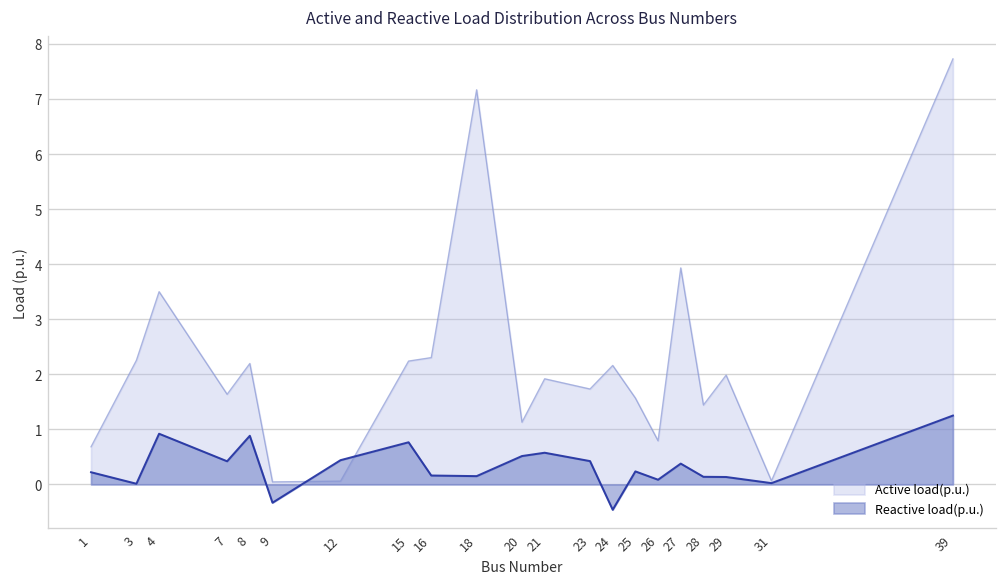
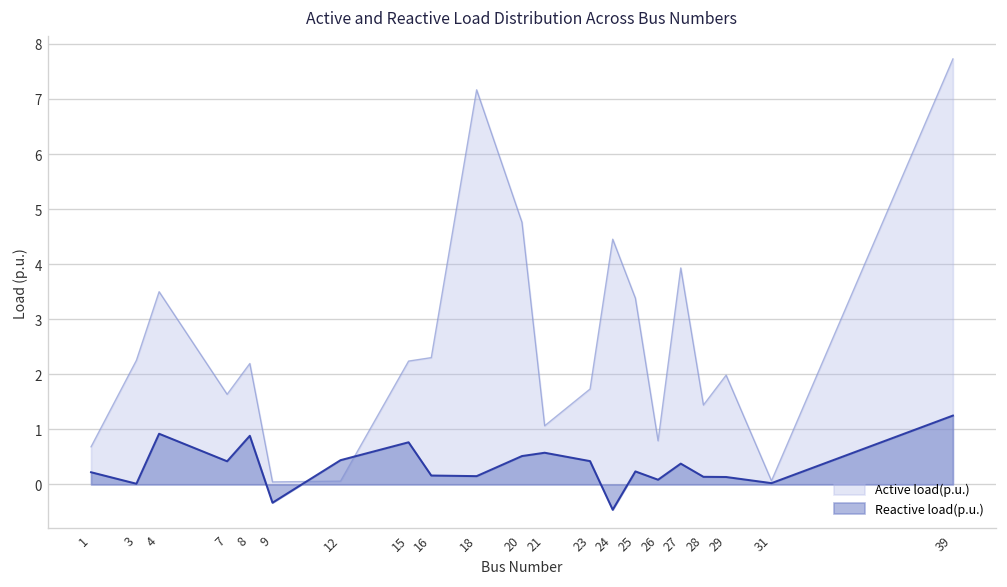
Active load(p.u.), 20: 1.1 -> 4.8
Active load(p.u.), 21: 1.9 -> 1.1
Active load(p.u.), 24: 2.2 -> 4.5
Active load(p.u.), 25: 1.6 -> 3.4
